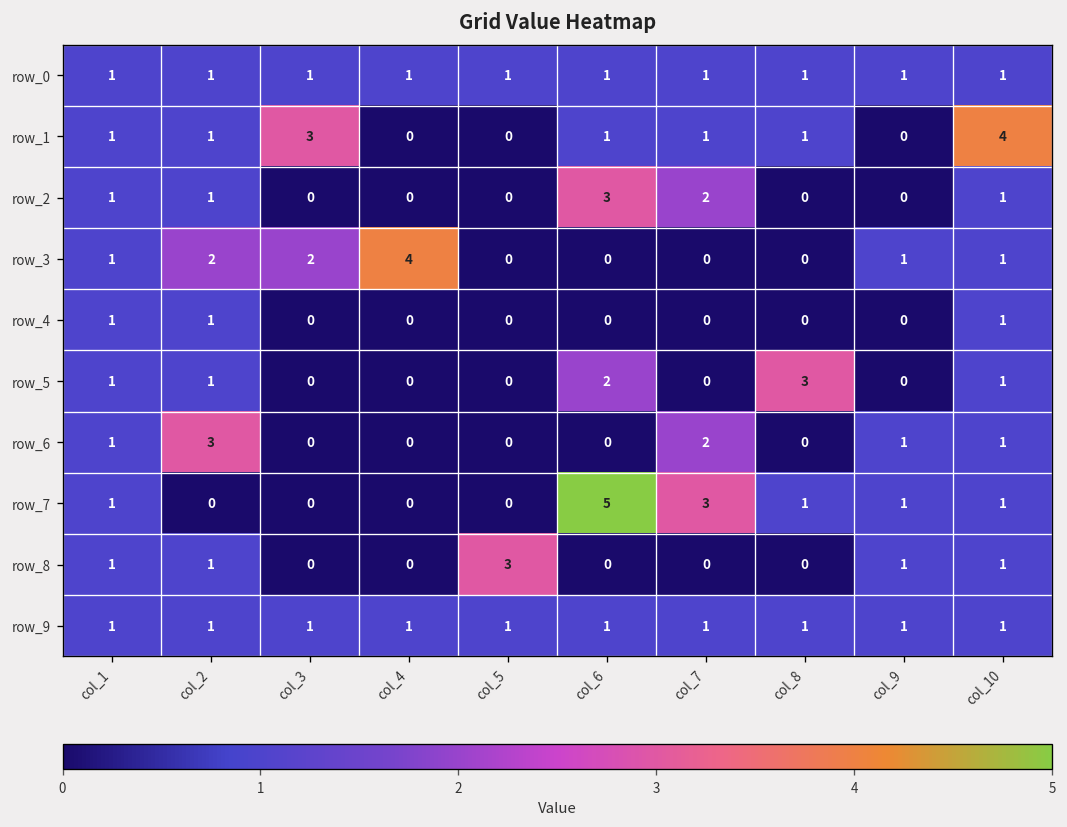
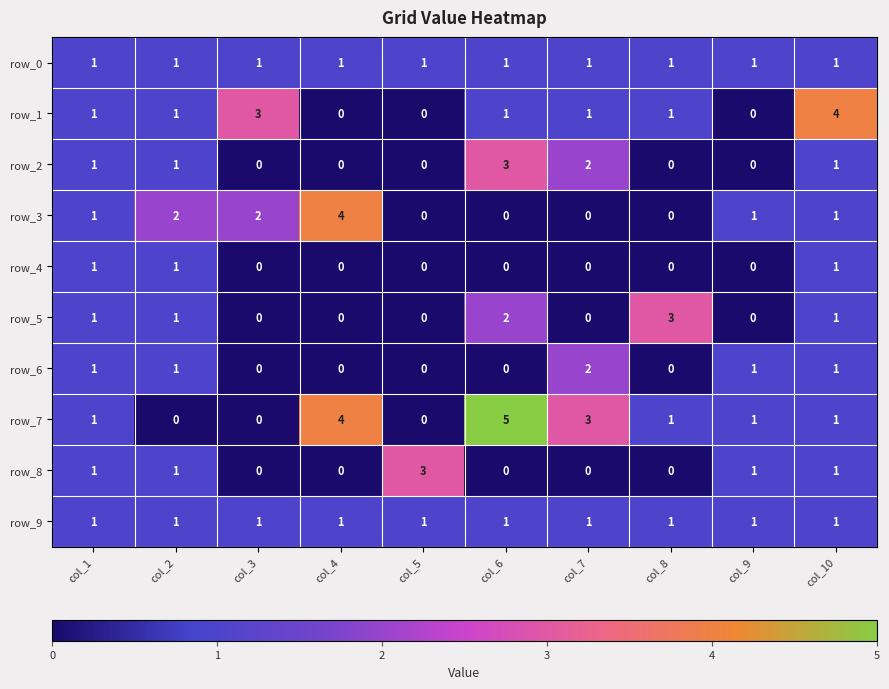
row_6, col_2: 3 -> 1
row_7, col_4: 0 -> 4
